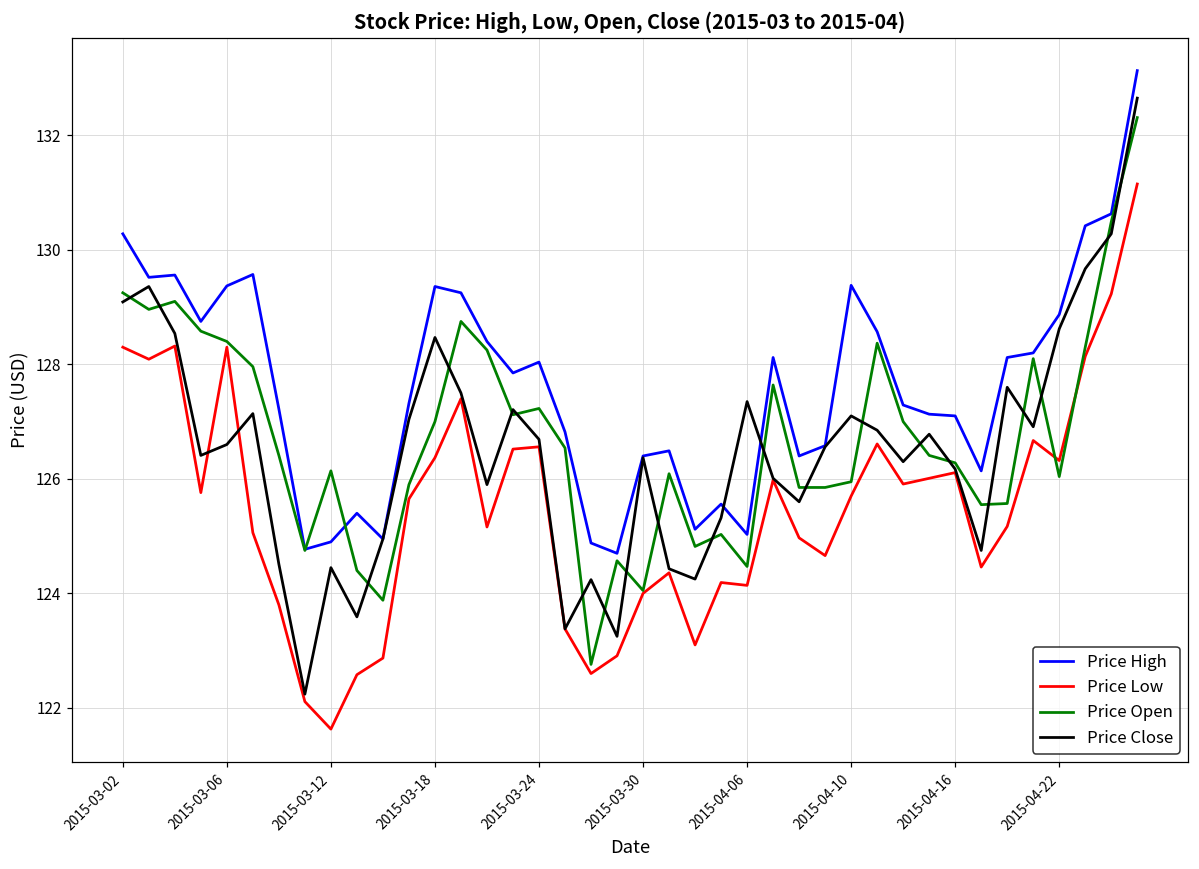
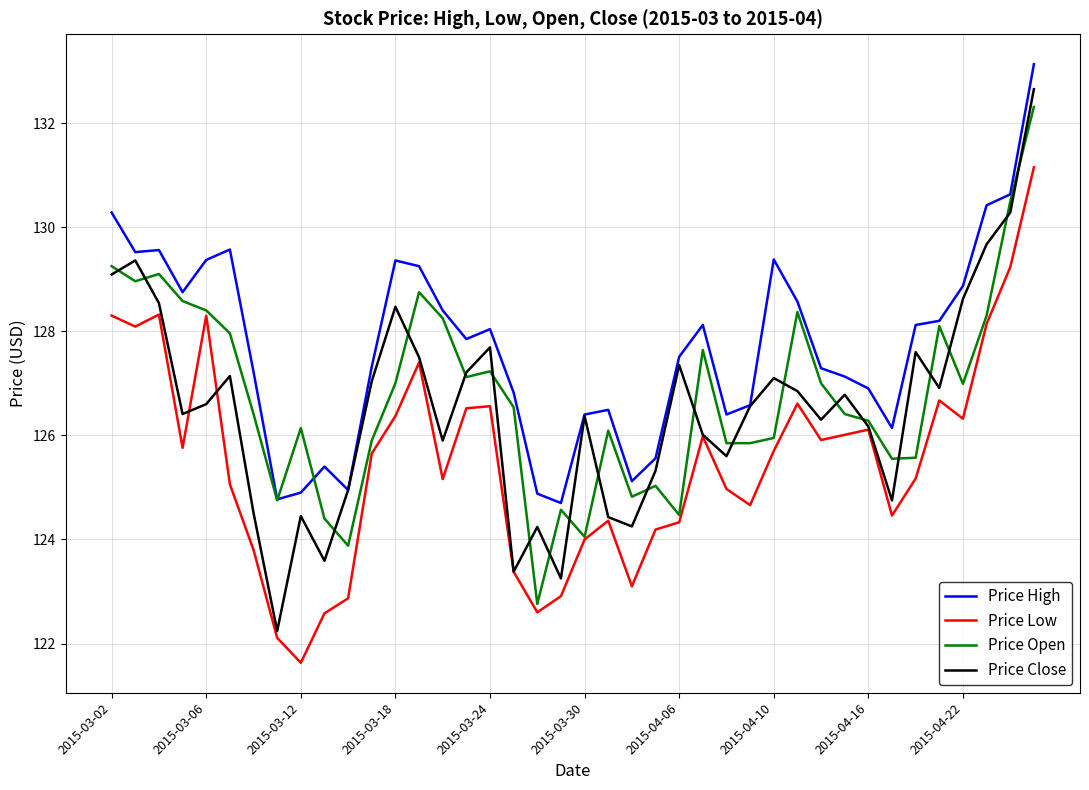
Price Close, 2015-03-24: 126.7 -> 127.7
Price High, 2015-04-06: 125.0 -> 127.5
Price Low, 2015-04-06: 124.1 -> 124.3
Price High, 2015-04-16: 127.1 -> 126.9
Price Open, 2015-04-22: 126.0 -> 127.0
